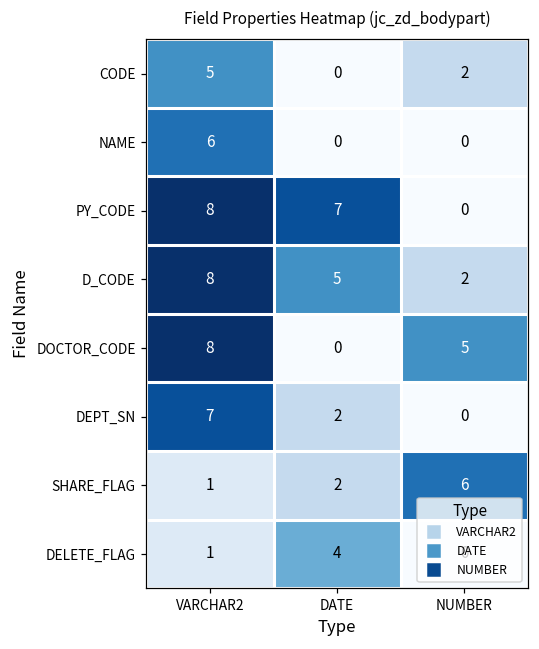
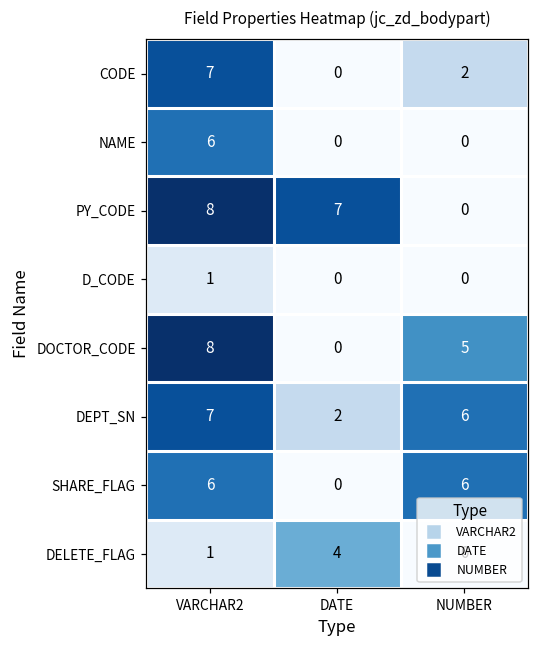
CODE, VARCHAR2: 5 -> 7
D_CODE, VARCHAR2: 8 -> 1
D_CODE, DATE: 5 -> 0
D_CODE, NUMBER: 2 -> 0
DEPT_SN, NUMBER: 0 -> 6
SHARE_FLAG, VARCHAR2: 1 -> 6
SHARE_FLAG, DATE: 2 -> 0
